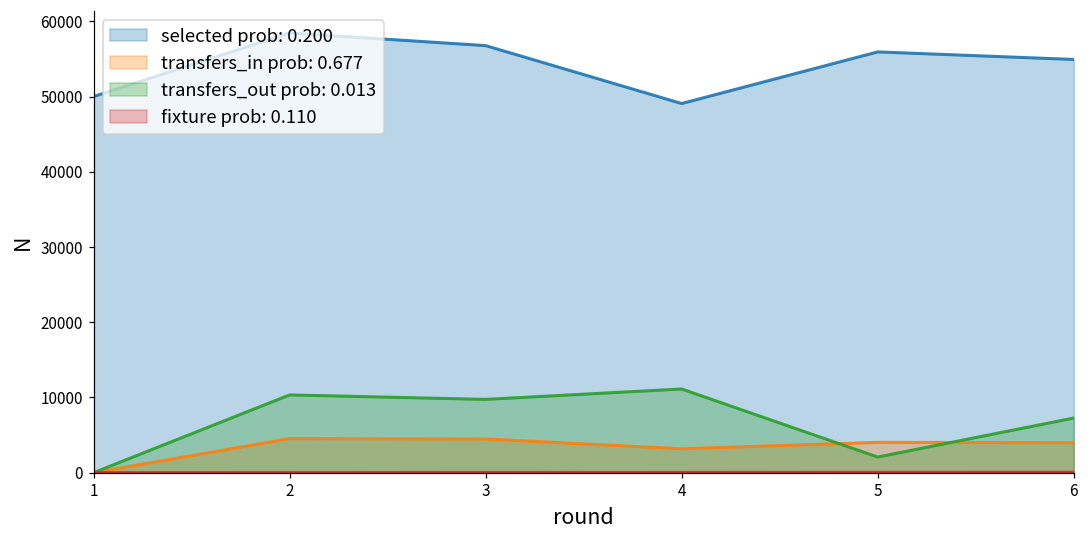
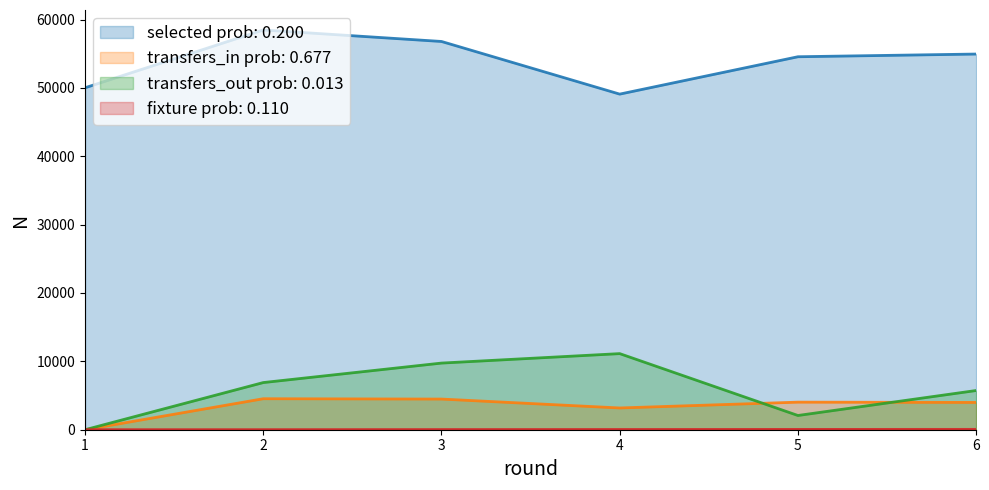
transfers_out prob: 0.013, 2: 10000 -> 7000
selected prob: 0.200, 5: 56000 -> 55000
transfers_out prob: 0.013, 6: 7000 -> 6000
